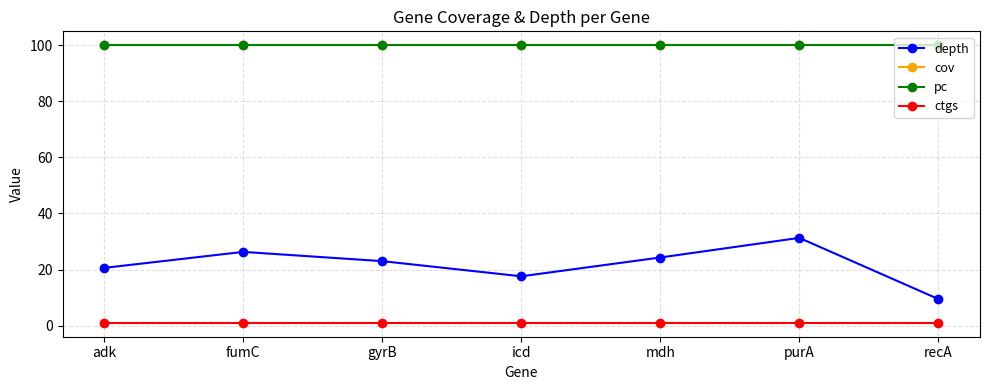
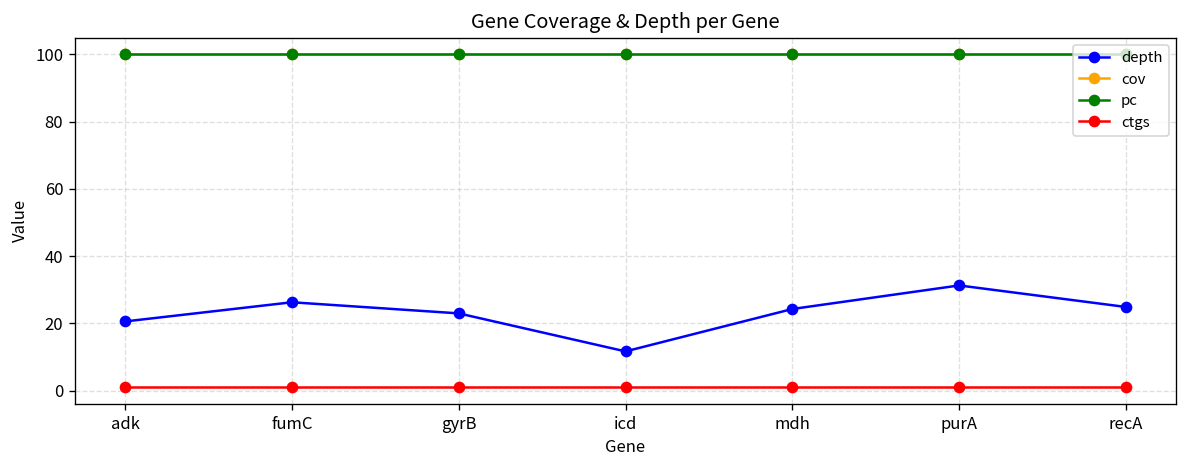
depth, icd: 18 -> 12
depth, recA: 10 -> 25
